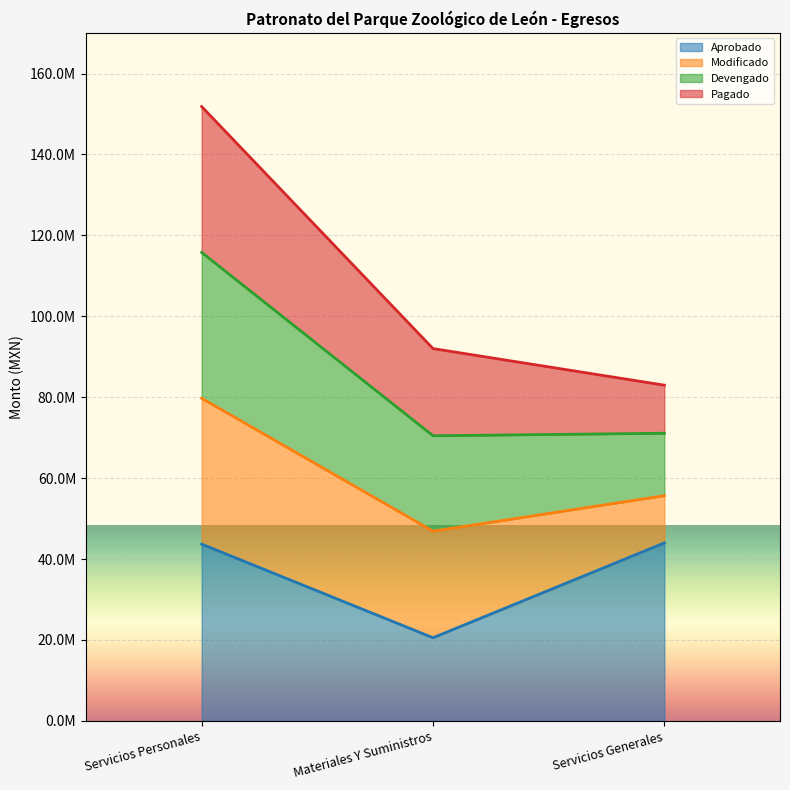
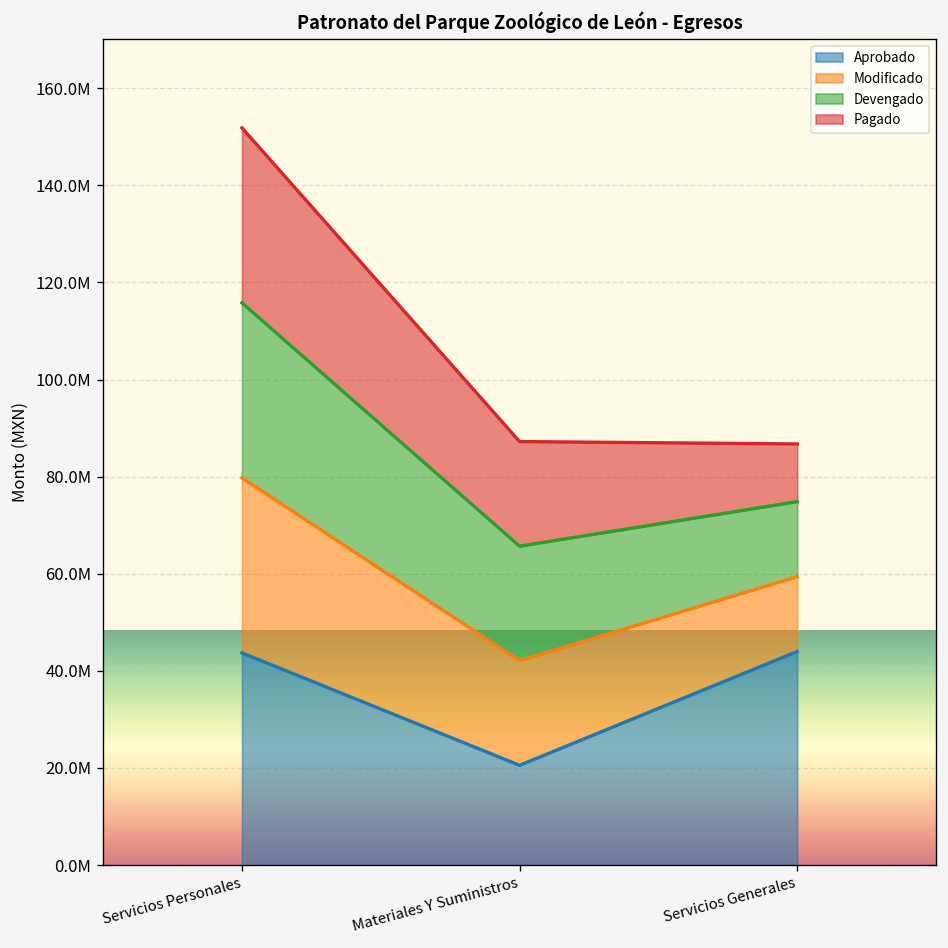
Modificado, Materiales Y Suministros: 26000000 -> 22000000
Modificado, Servicios Generales: 12000000 -> 15000000
